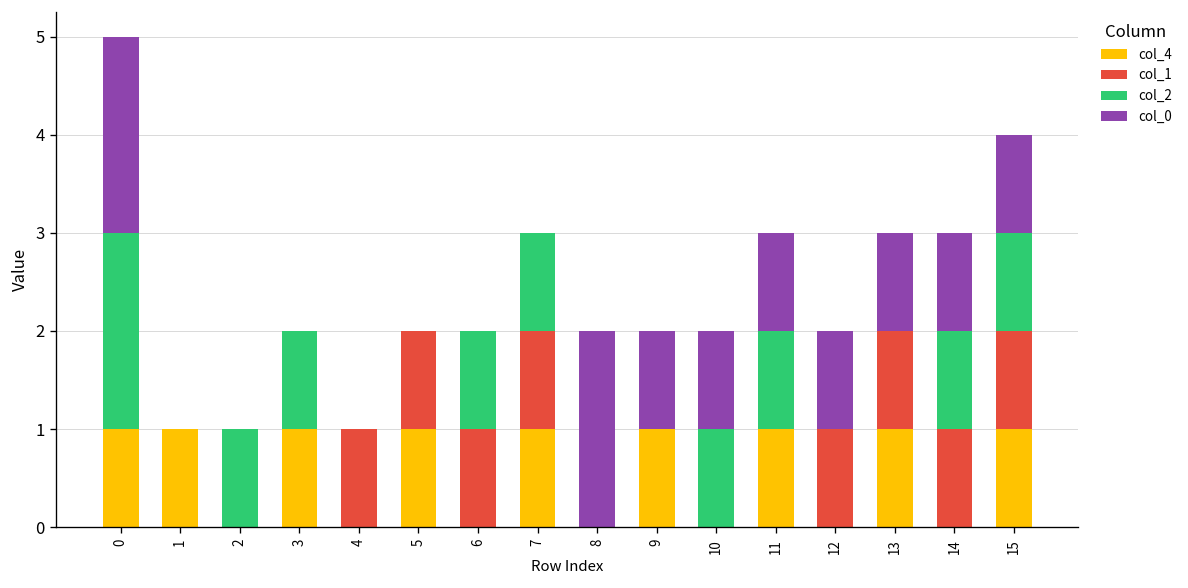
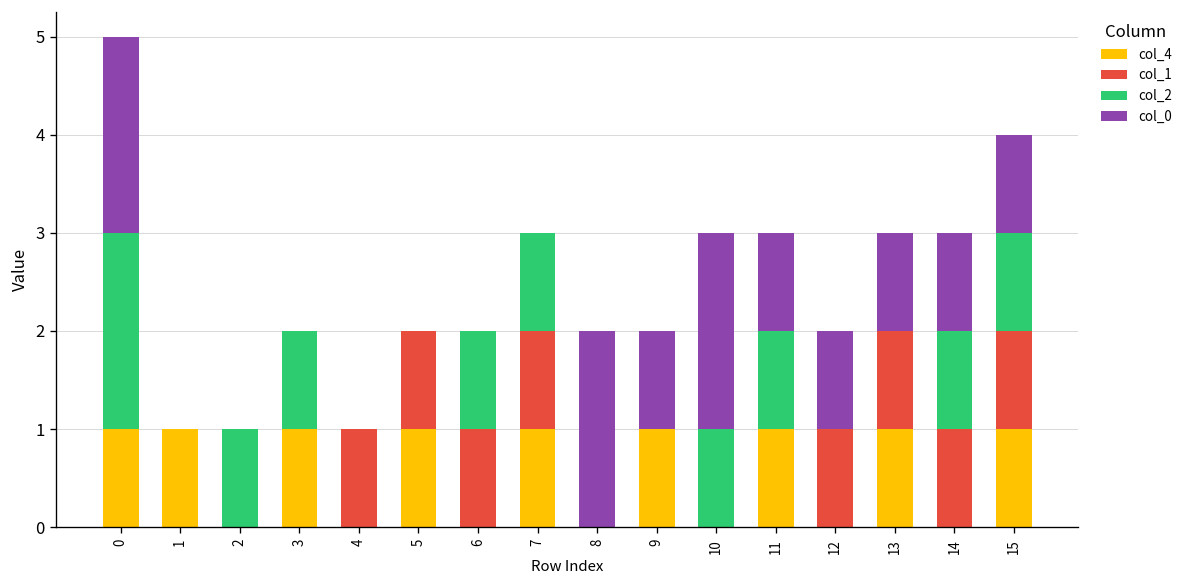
col_0, 10: 1 -> 2
